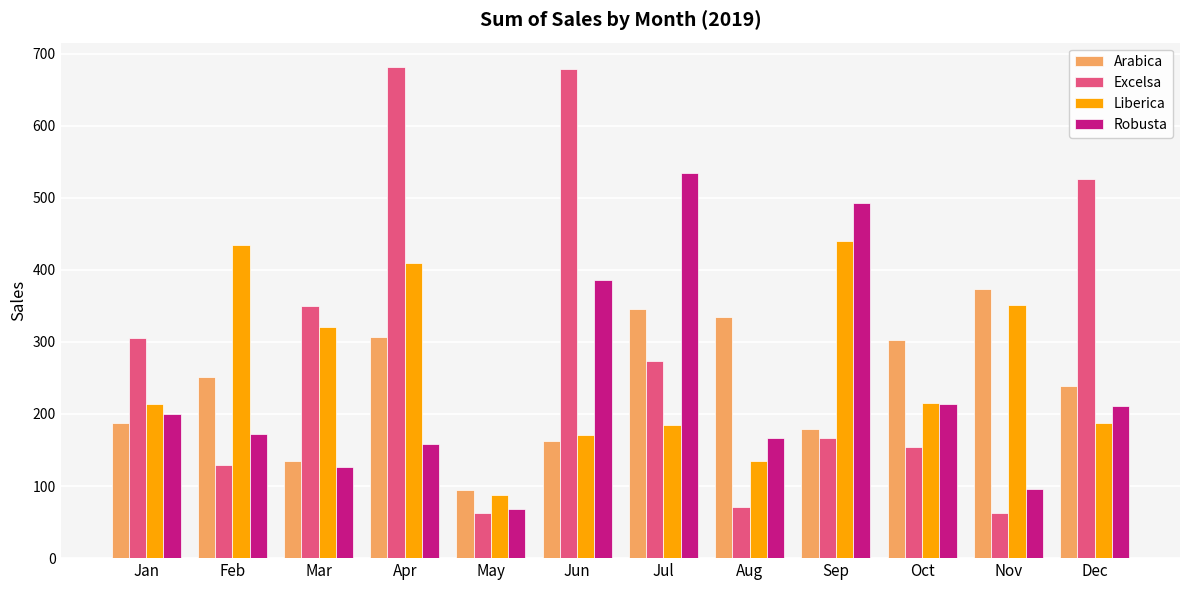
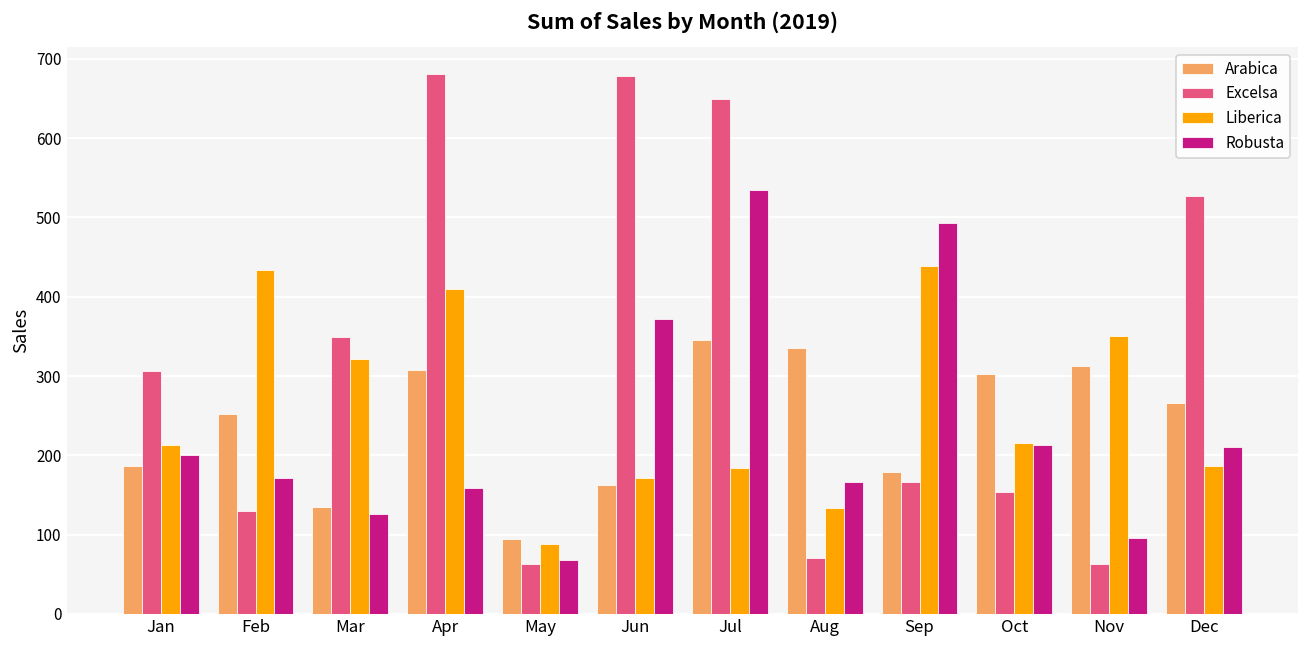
Robusta, Jun: 390 -> 370
Excelsa, Jul: 270 -> 650
Arabica, Nov: 370 -> 310
Arabica, Dec: 240 -> 270
